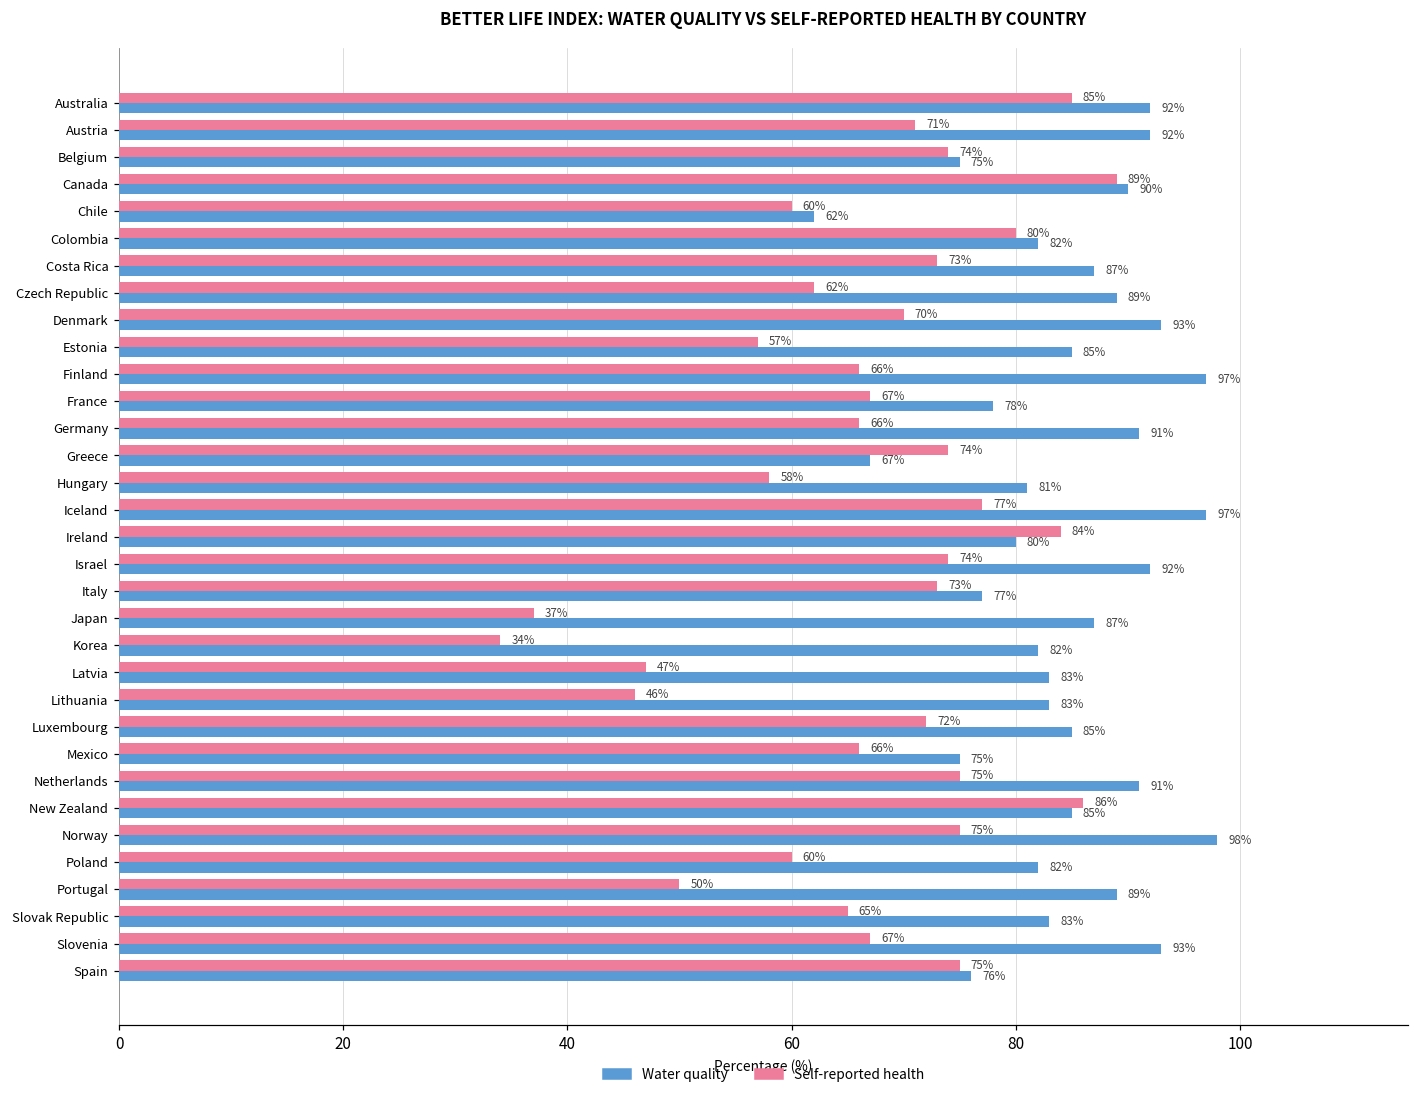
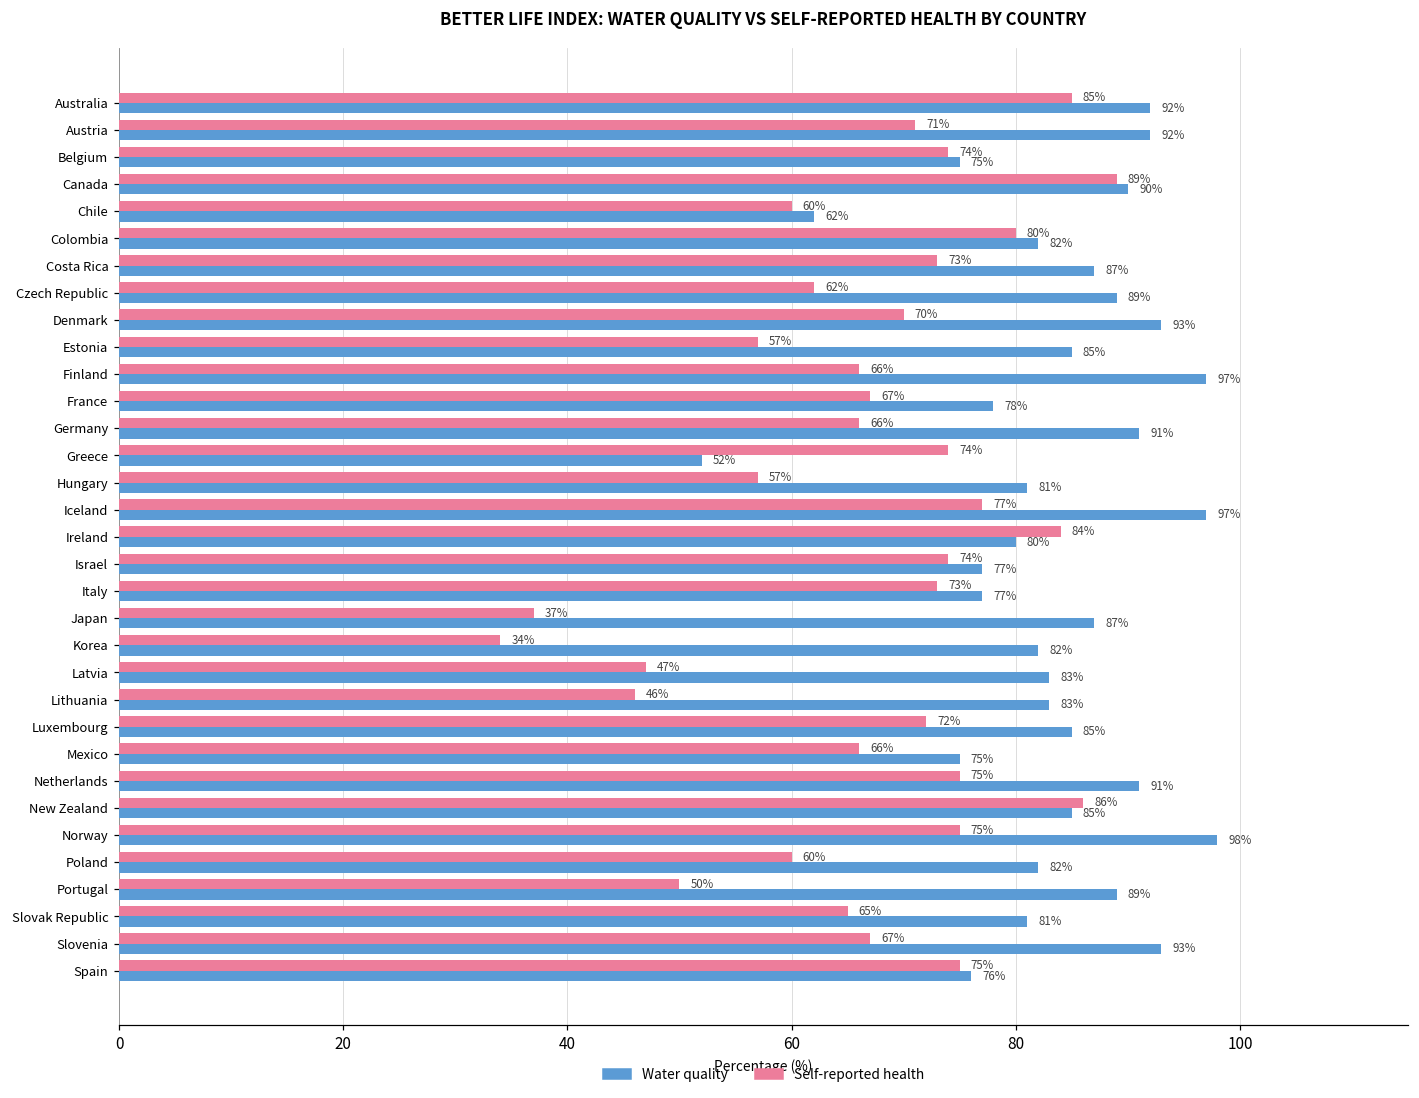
Water quality, Greece: 67% -> 52%
Self-reported health, Hungary: 58% -> 57%
Water quality, Israel: 92% -> 77%
Water quality, Slovak Republic: 83% -> 81%
